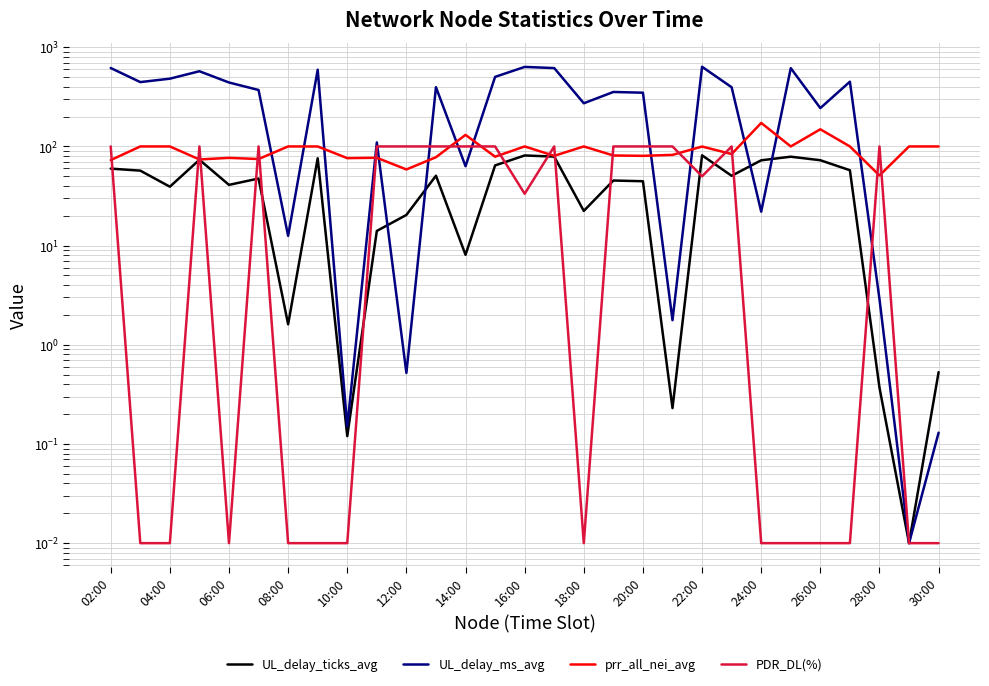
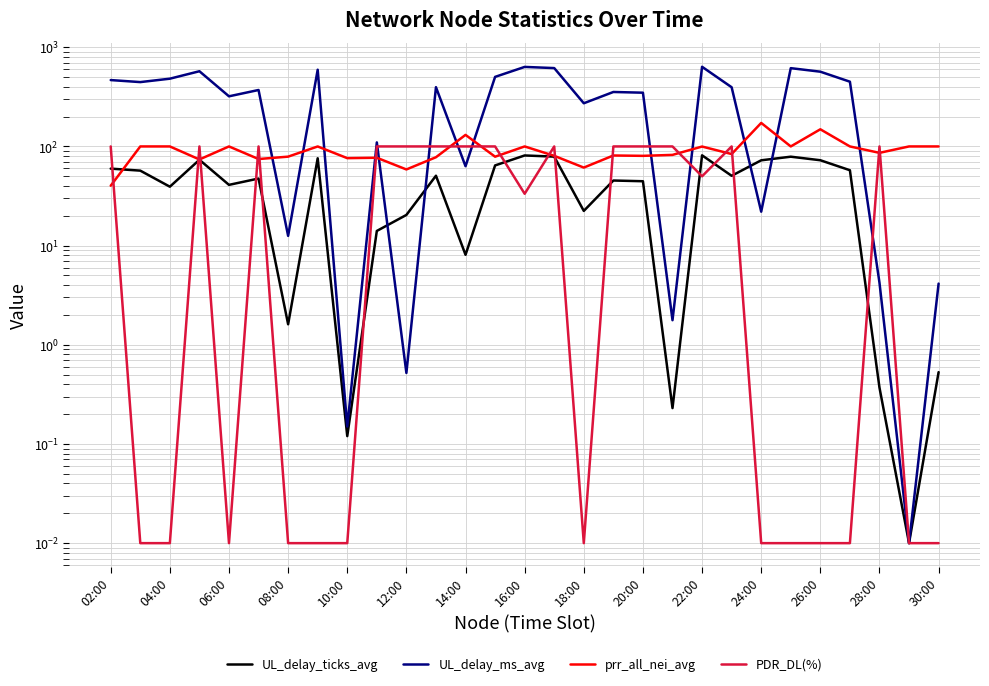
UL_delay_ms_avg, 02:00: 600 -> 500
prr_all_nei_avg, 02:00: 70 -> 40
UL_delay_ms_avg, 06:00: 400 -> 320
prr_all_nei_avg, 06:00: 80 -> 100
prr_all_nei_avg, 08:00: 100 -> 80
prr_all_nei_avg, 18:00: 100 -> 60
UL_delay_ms_avg, 26:00: 240 -> 600
UL_delay_ms_avg, 28:00: 2.9 -> 4.2
prr_all_nei_avg, 28:00: 50 -> 90
UL_delay_ms_avg, 30:00: 0.13 -> 4.1
